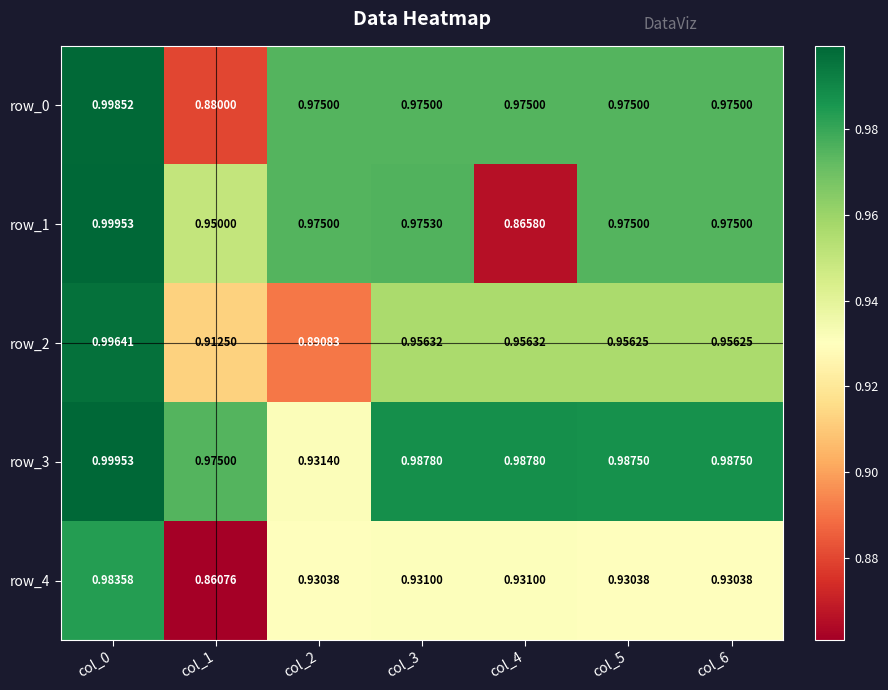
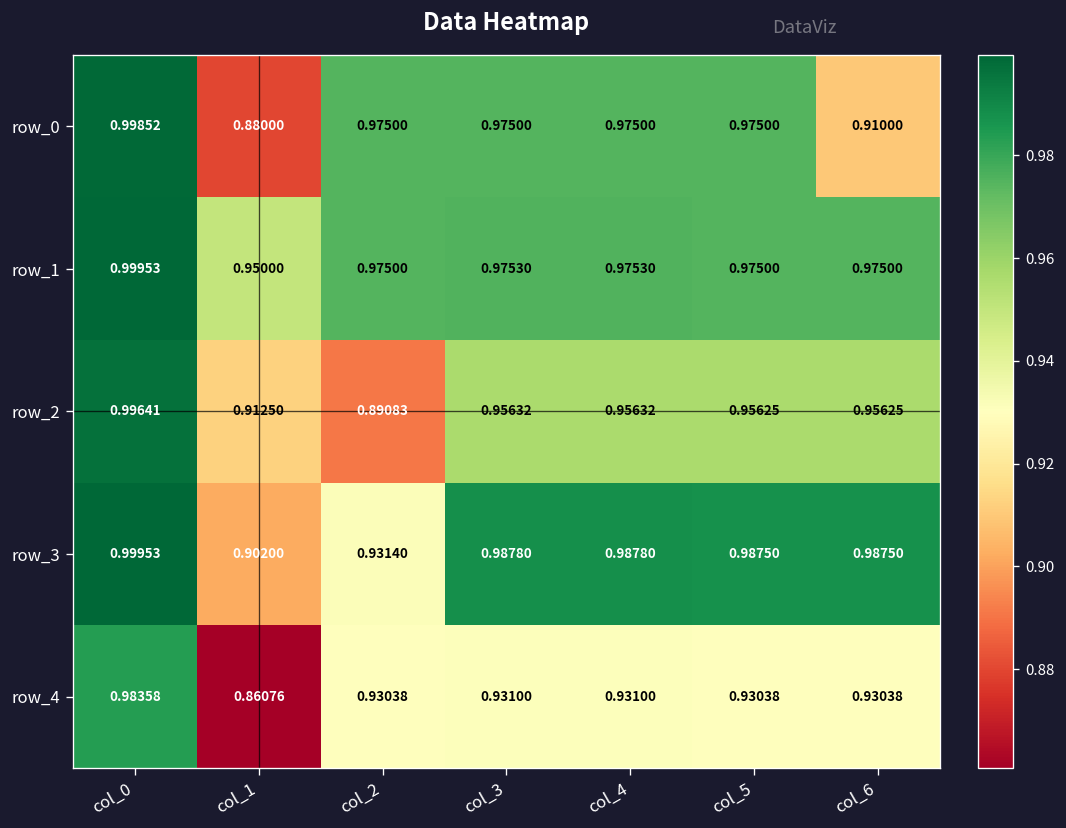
row_0, col_6: 0.97500 -> 0.91000
row_1, col_4: 0.86580 -> 0.97530
row_3, col_1: 0.97500 -> 0.90200
